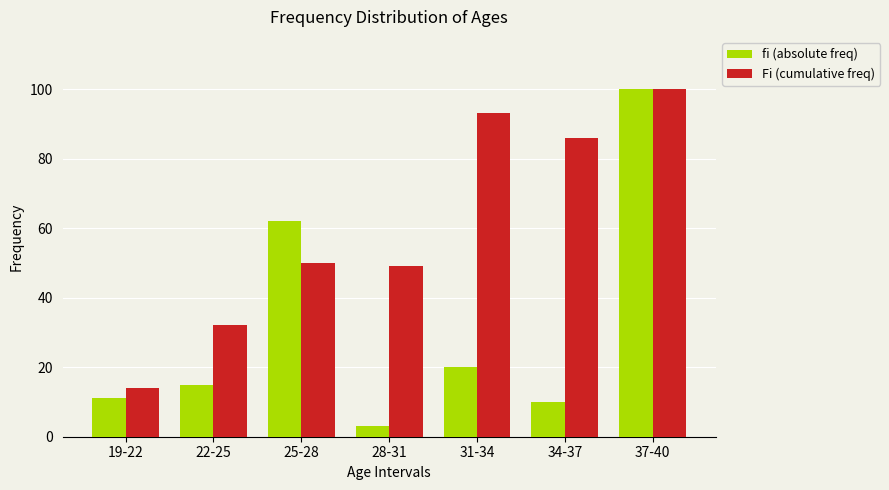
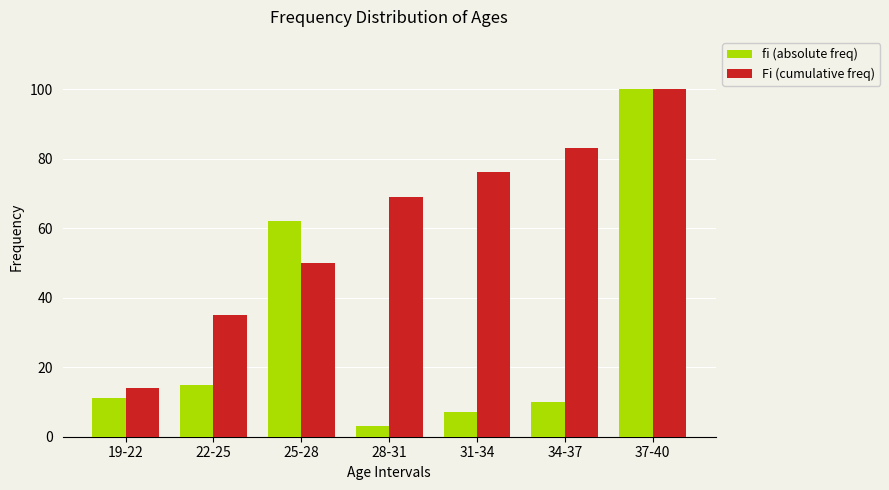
Fi (cumulative freq), 22-25: 32 -> 35
Fi (cumulative freq), 28-31: 49 -> 69
fi (absolute freq), 31-34: 20 -> 7
Fi (cumulative freq), 31-34: 93 -> 76
Fi (cumulative freq), 34-37: 86 -> 83
